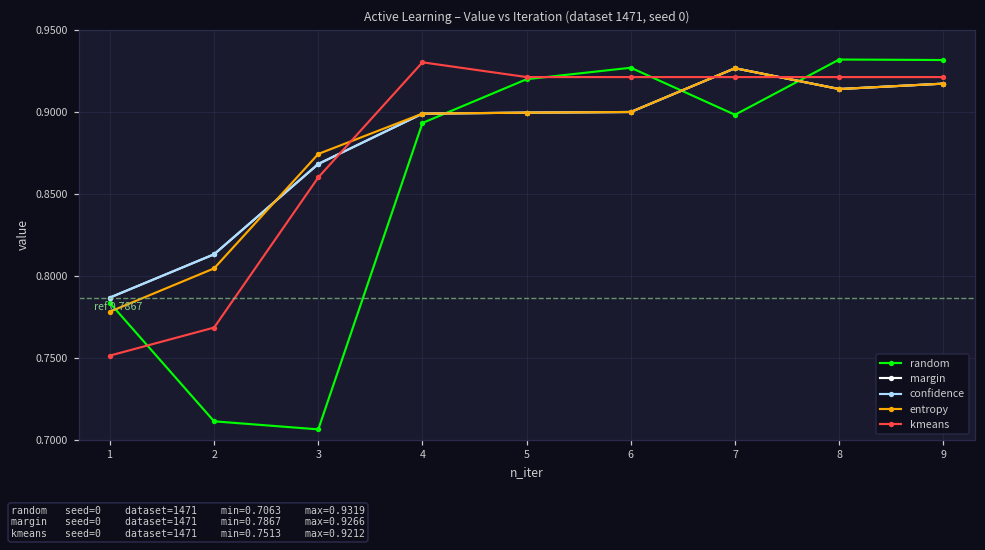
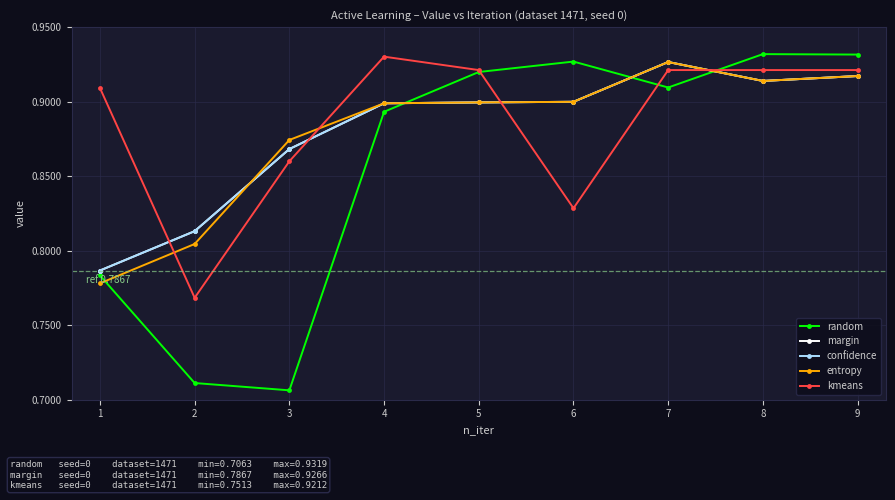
kmeans, 1: 0.751 -> 0.909
kmeans, 6: 0.921 -> 0.829
random, 7: 0.898 -> 0.910
